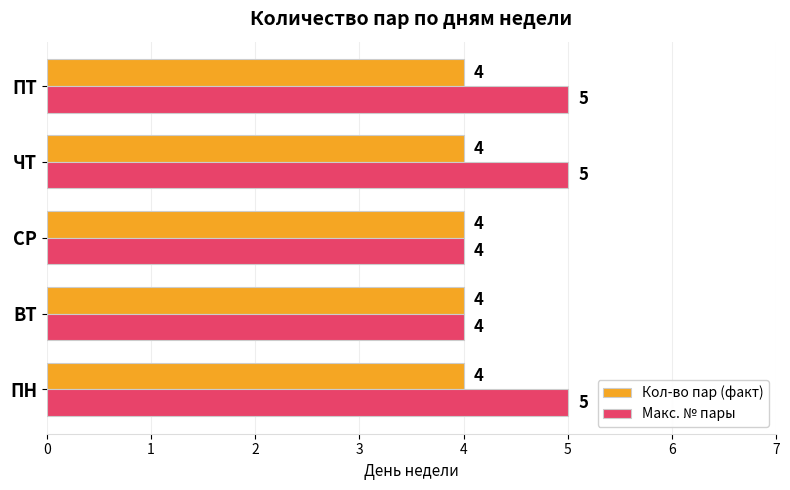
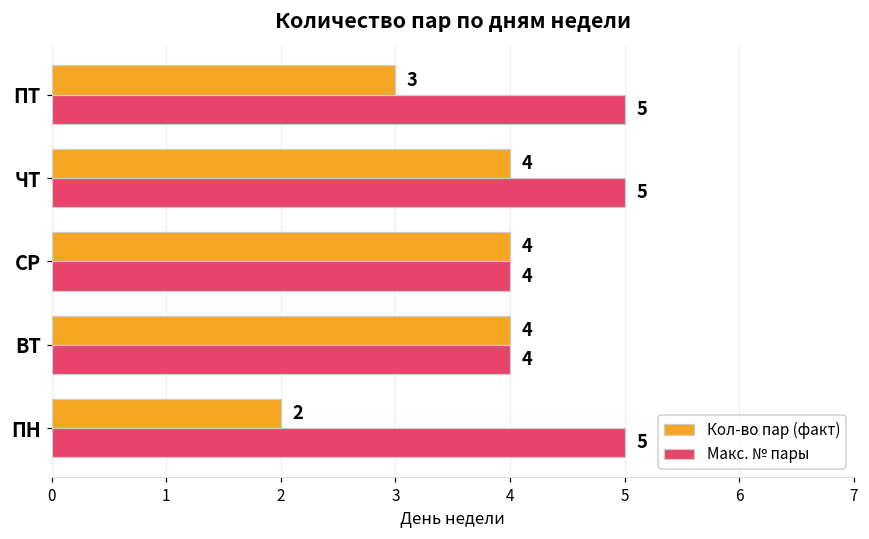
Кол-во пар (факт), ПТ: 4 -> 3
Кол-во пар (факт), ПН: 4 -> 2
